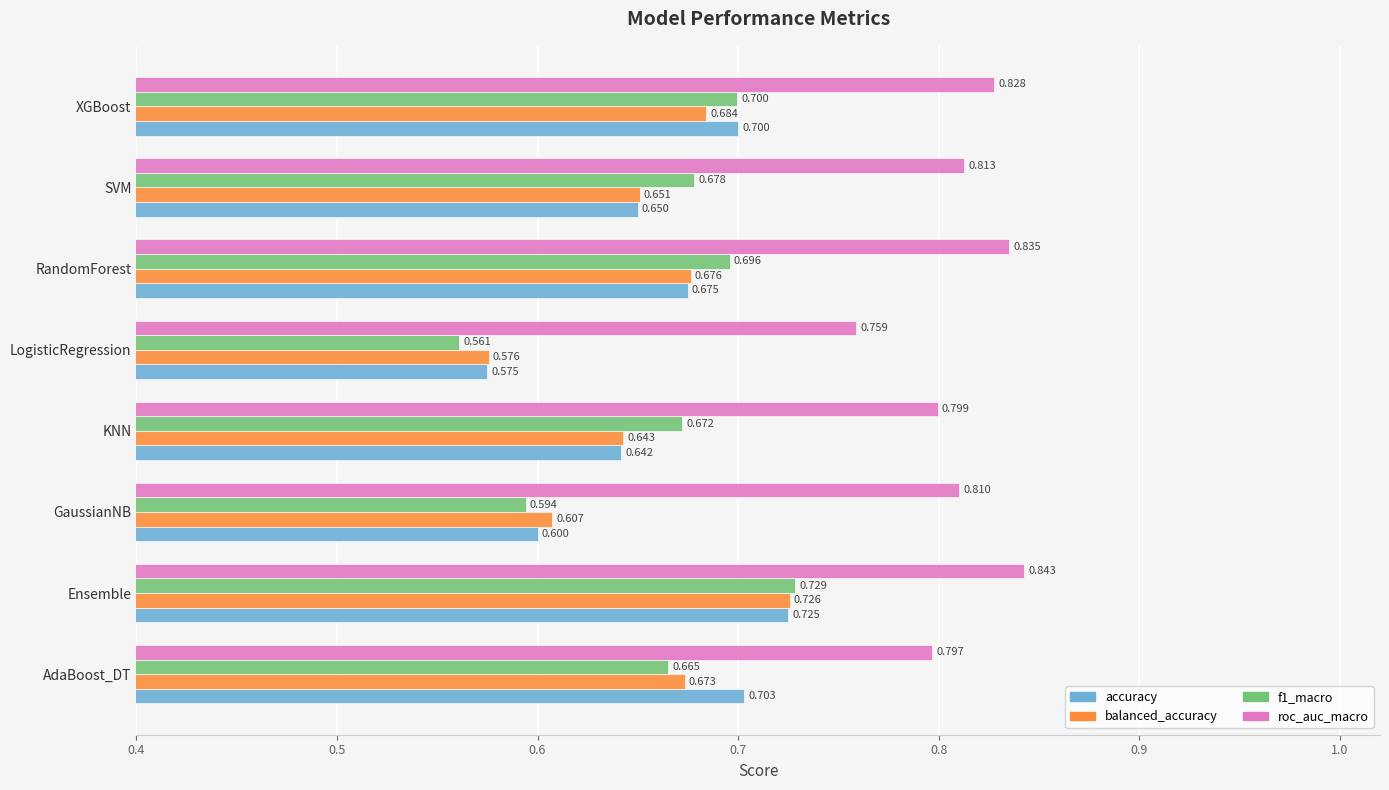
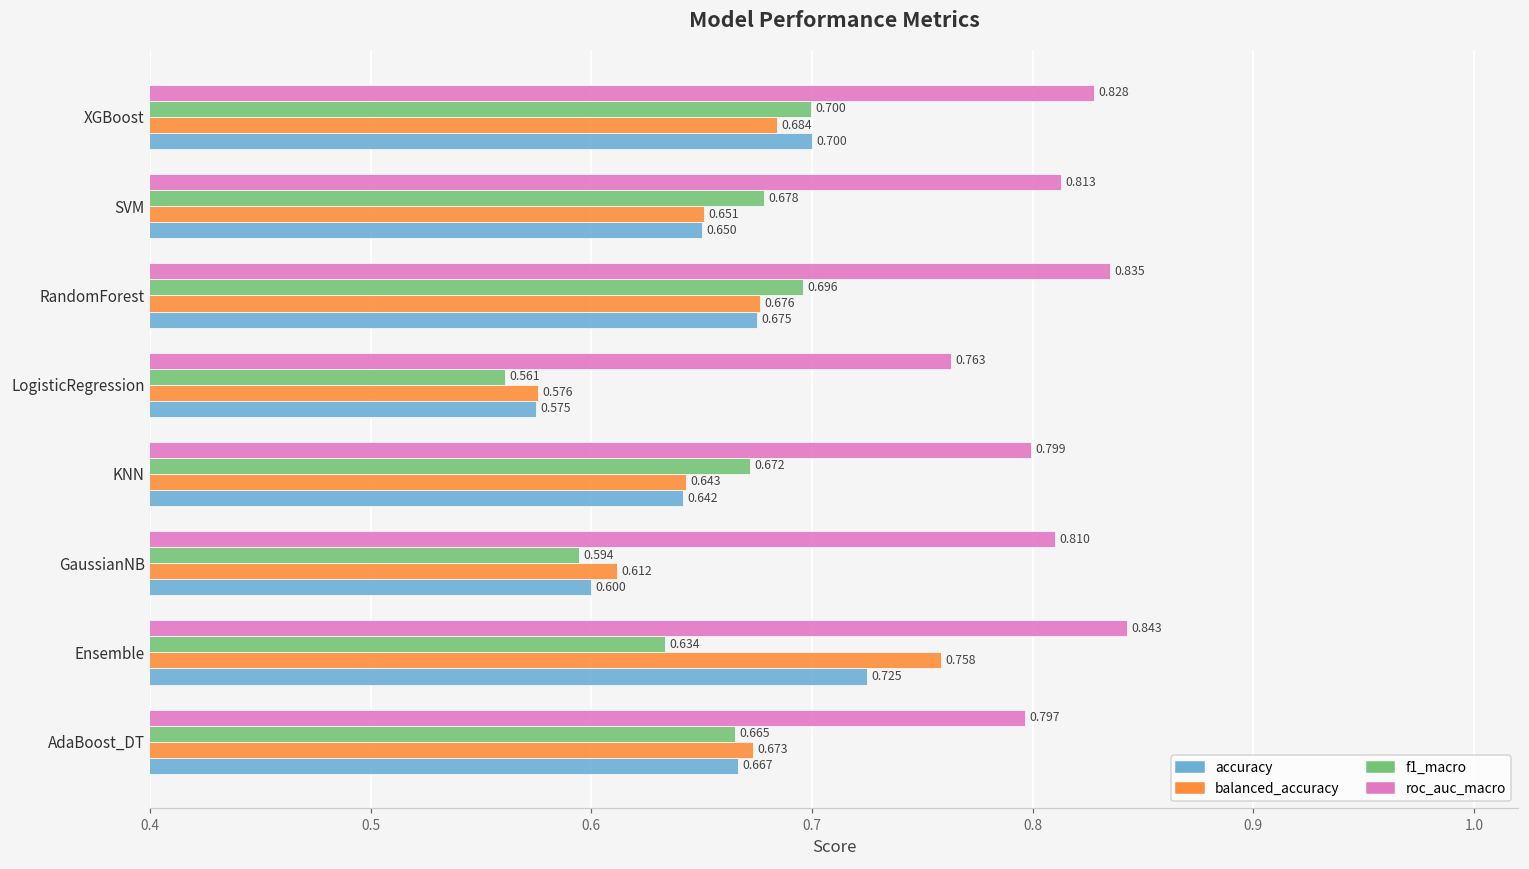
roc_auc_macro, LogisticRegression: 0.759 -> 0.763
balanced_accuracy, GaussianNB: 0.607 -> 0.612
f1_macro, Ensemble: 0.729 -> 0.634
balanced_accuracy, Ensemble: 0.726 -> 0.758
accuracy, AdaBoost_DT: 0.703 -> 0.667
